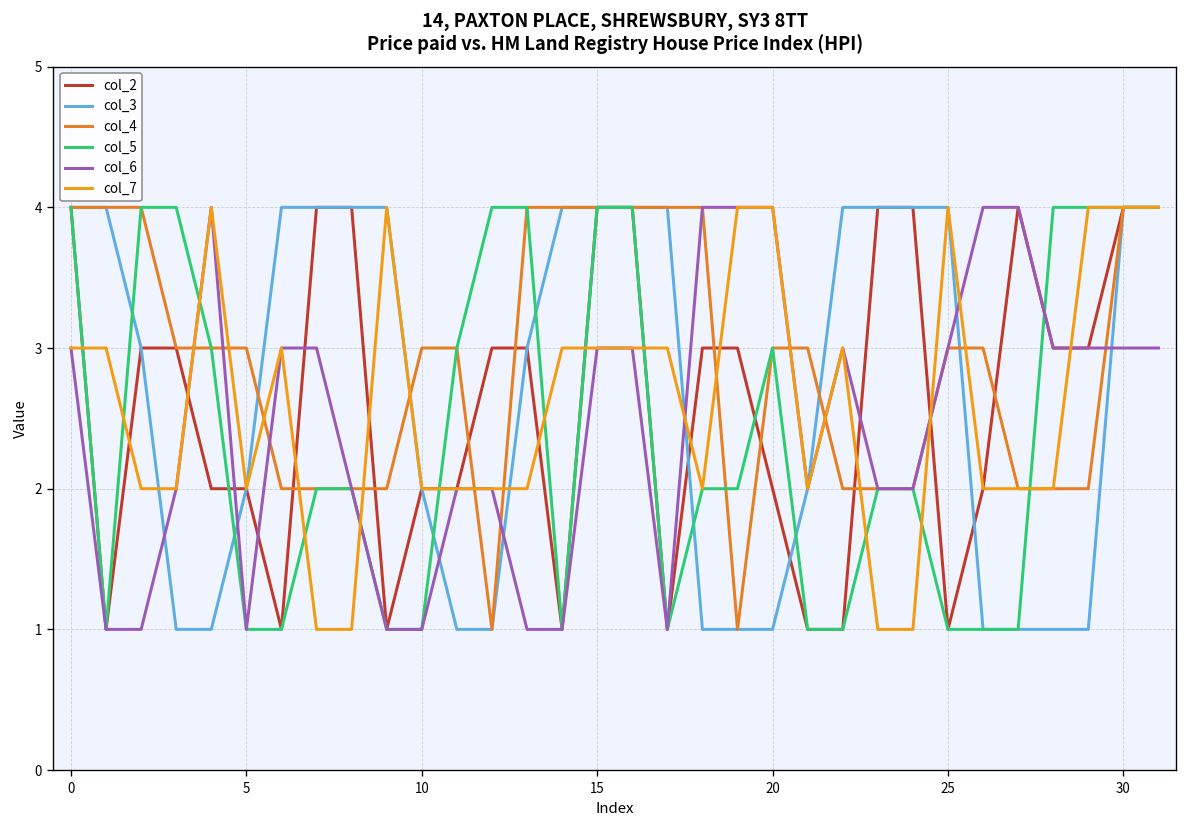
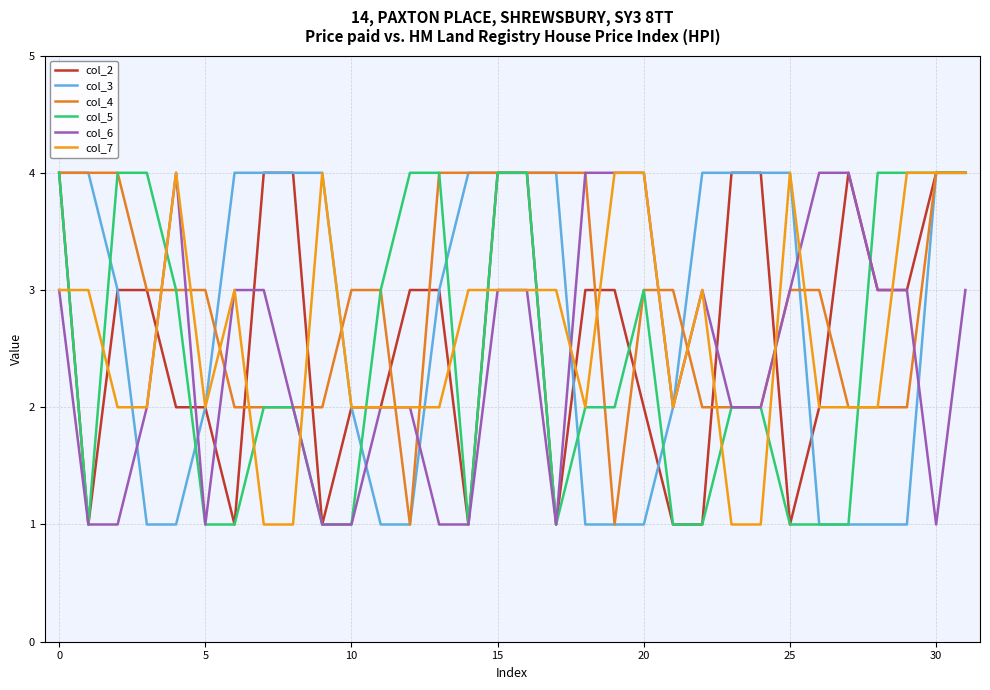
col_6, 30: 3 -> 1
